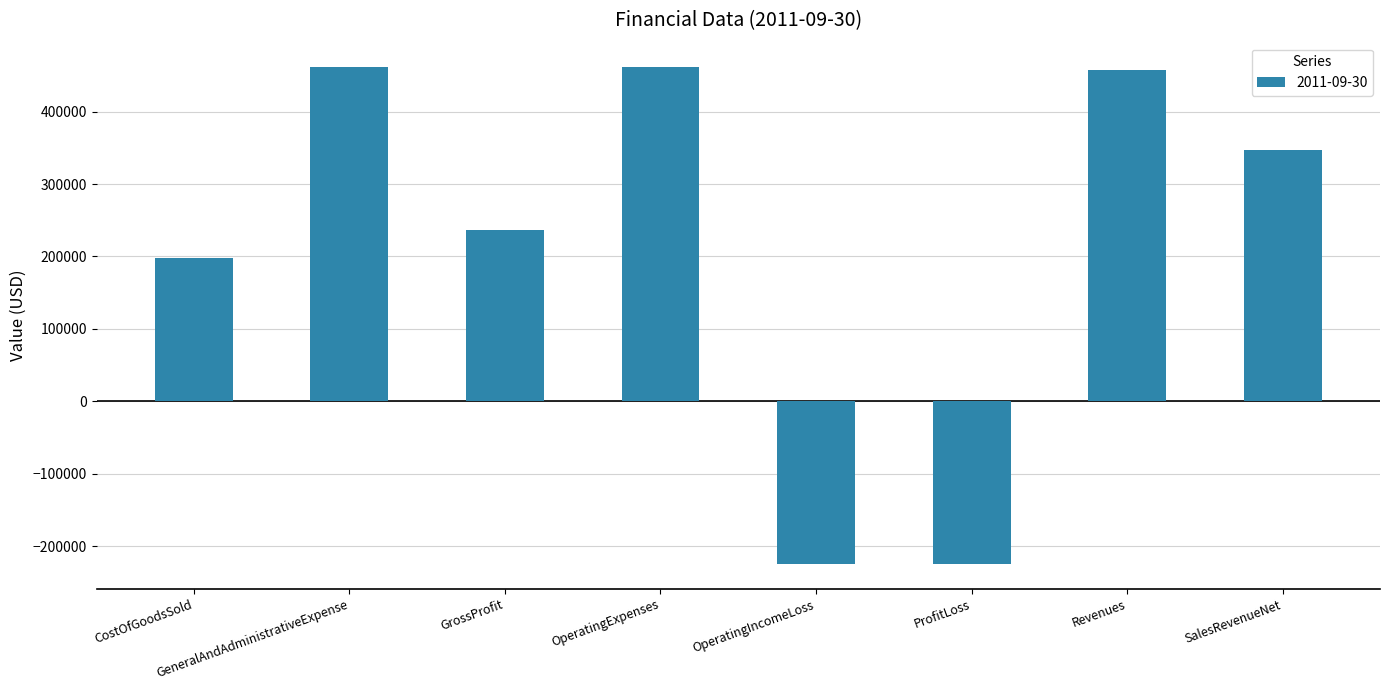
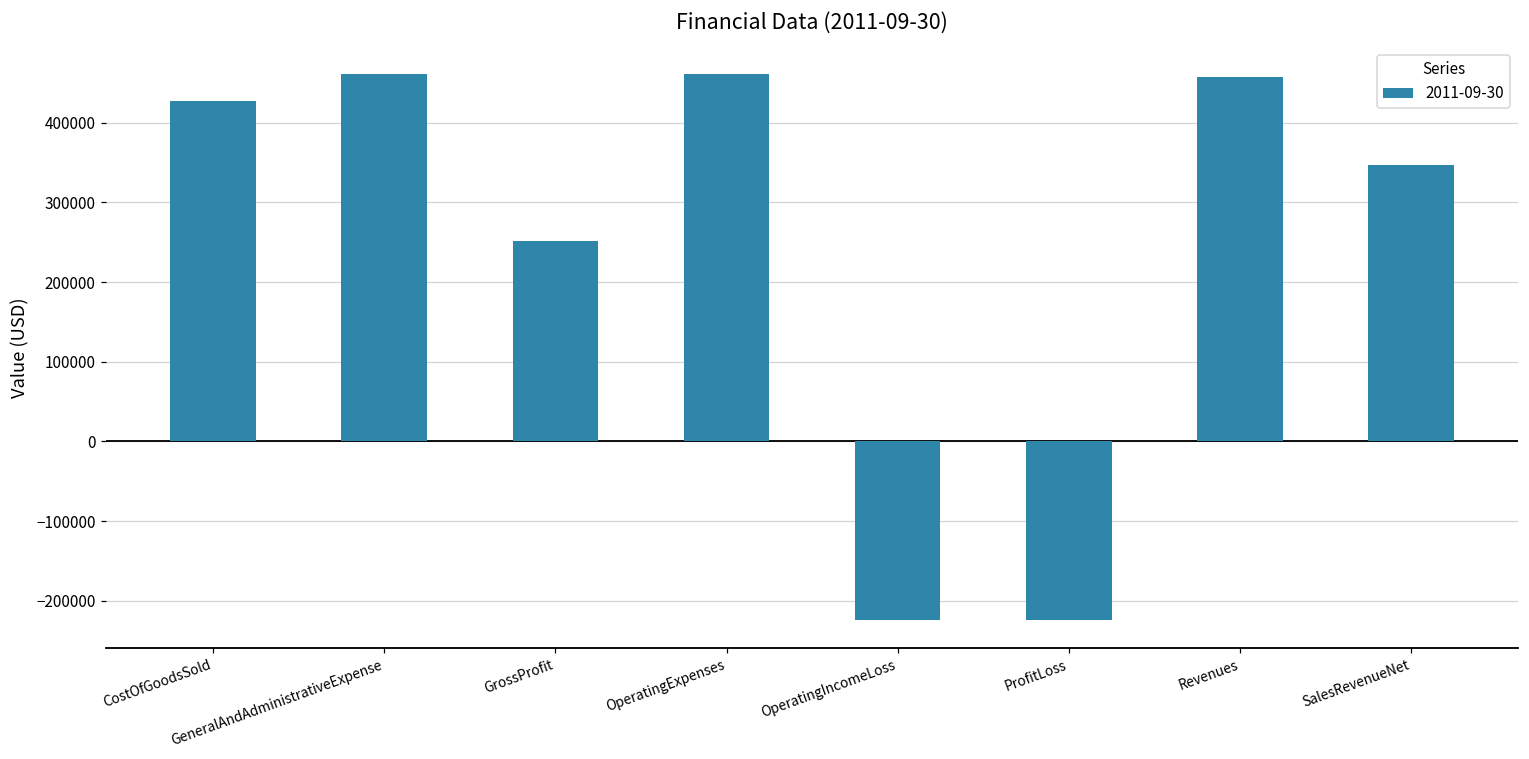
CostOfGoodsSold: 200000 -> 430000
GrossProfit: 240000 -> 250000
